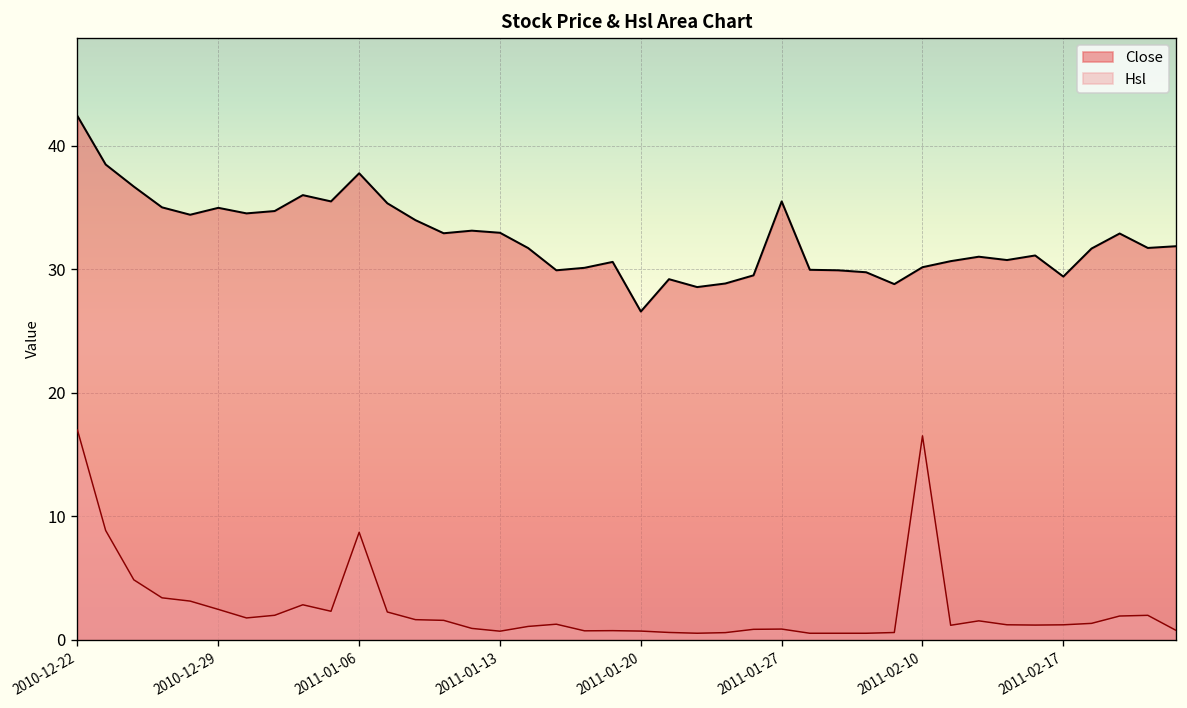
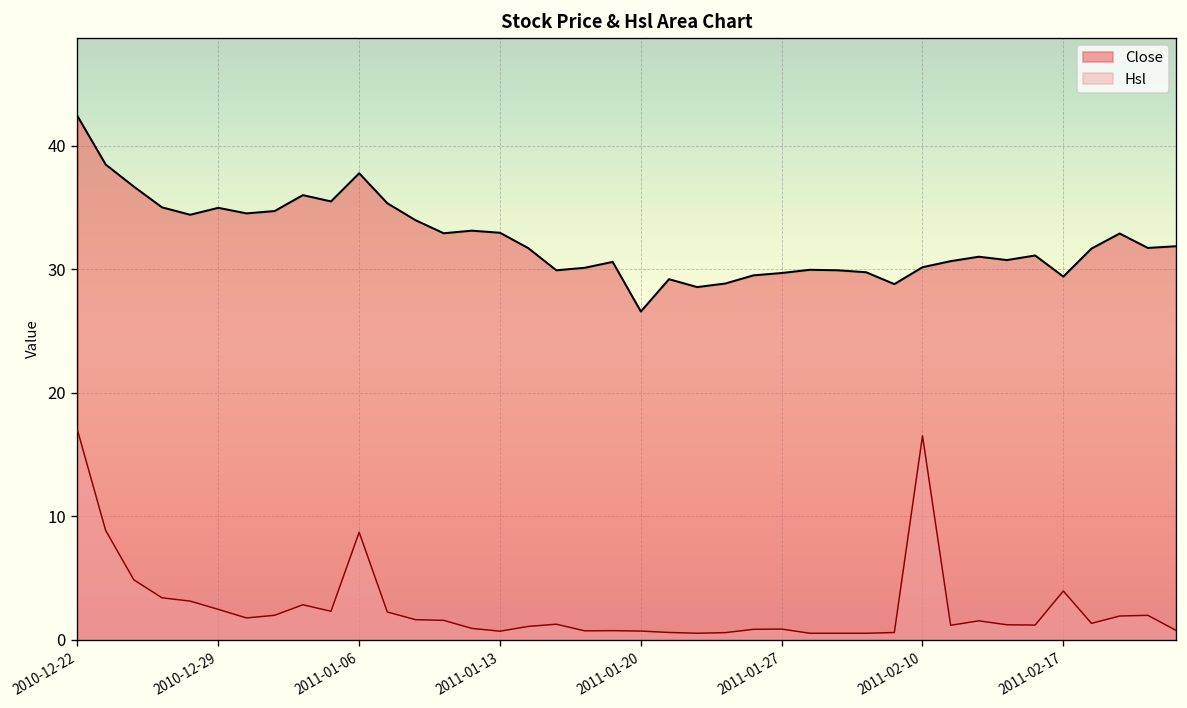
Close, 2011-01-27: 35.5 -> 29.7
Hsl, 2011-02-17: 1.2 -> 3.9
